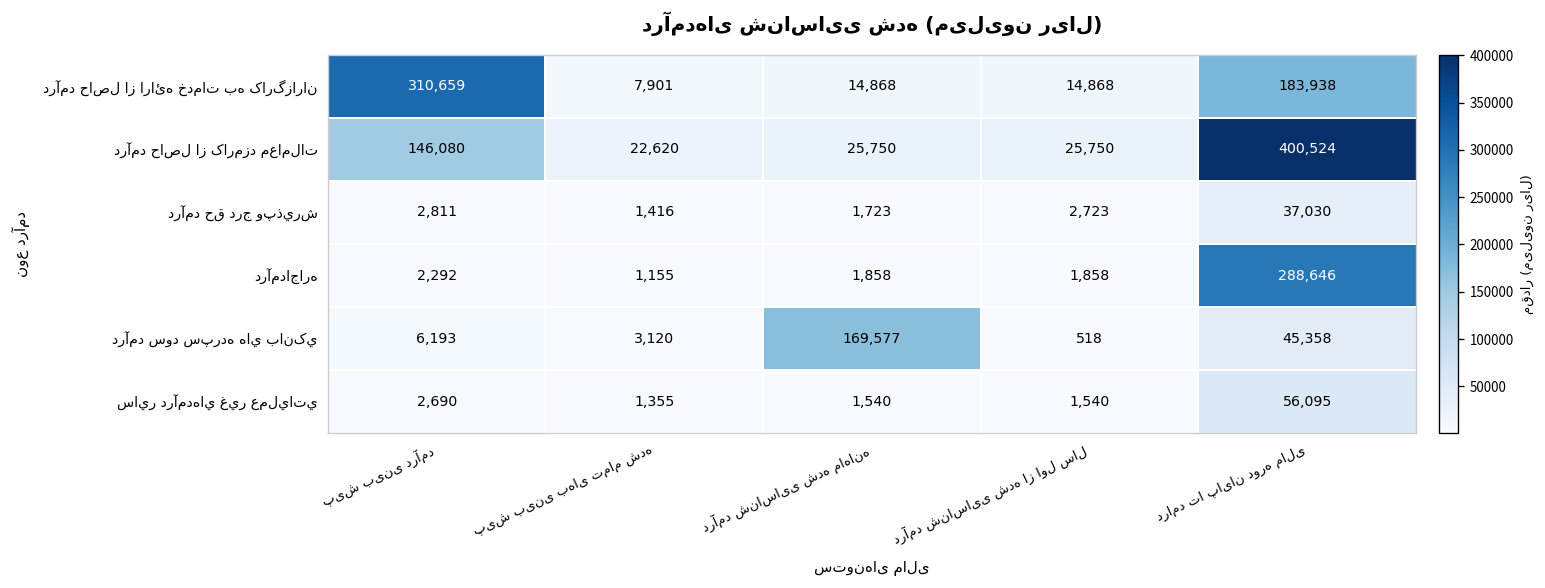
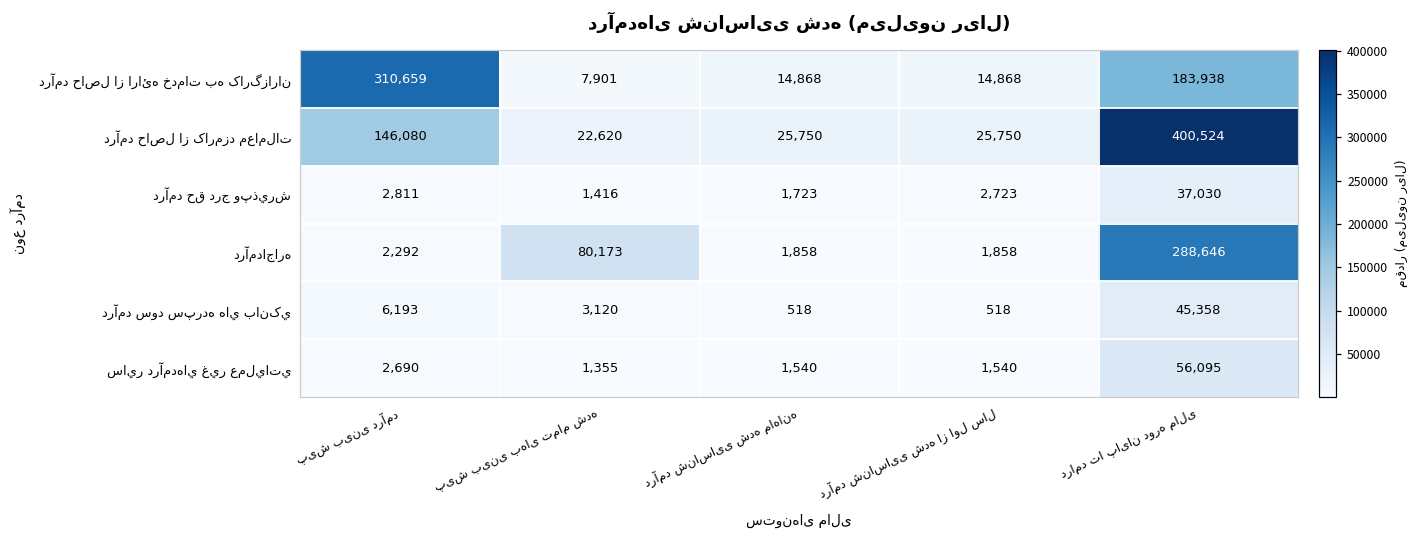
درآمداجاره, پیش بینی بهای تمام شده: 1,155 -> 80,173
درآمد سود سپرده هاي بانکي, درآمد شناسایی شده ماهانه: 169,577 -> 518
